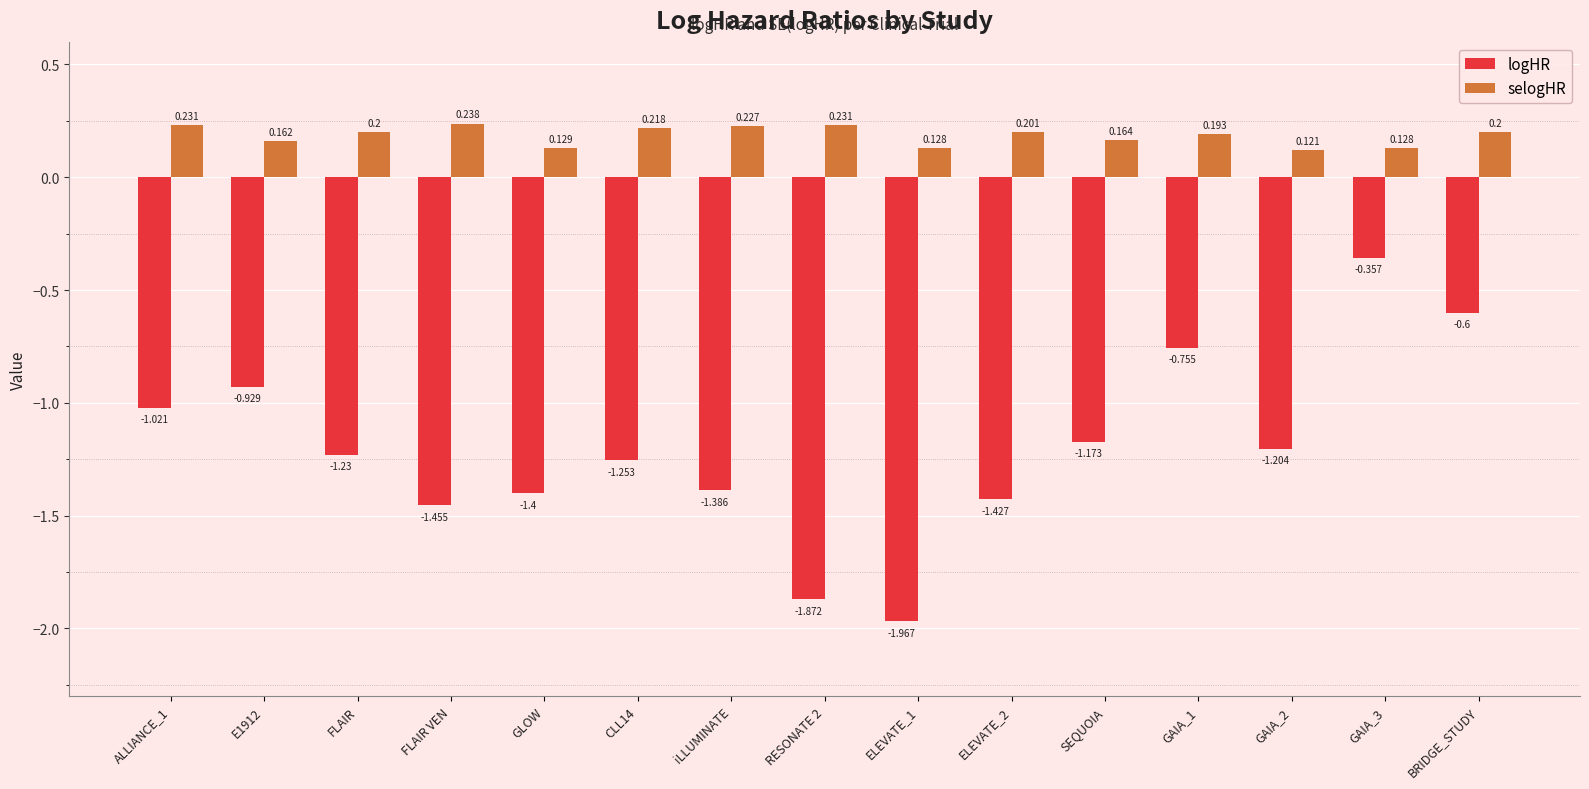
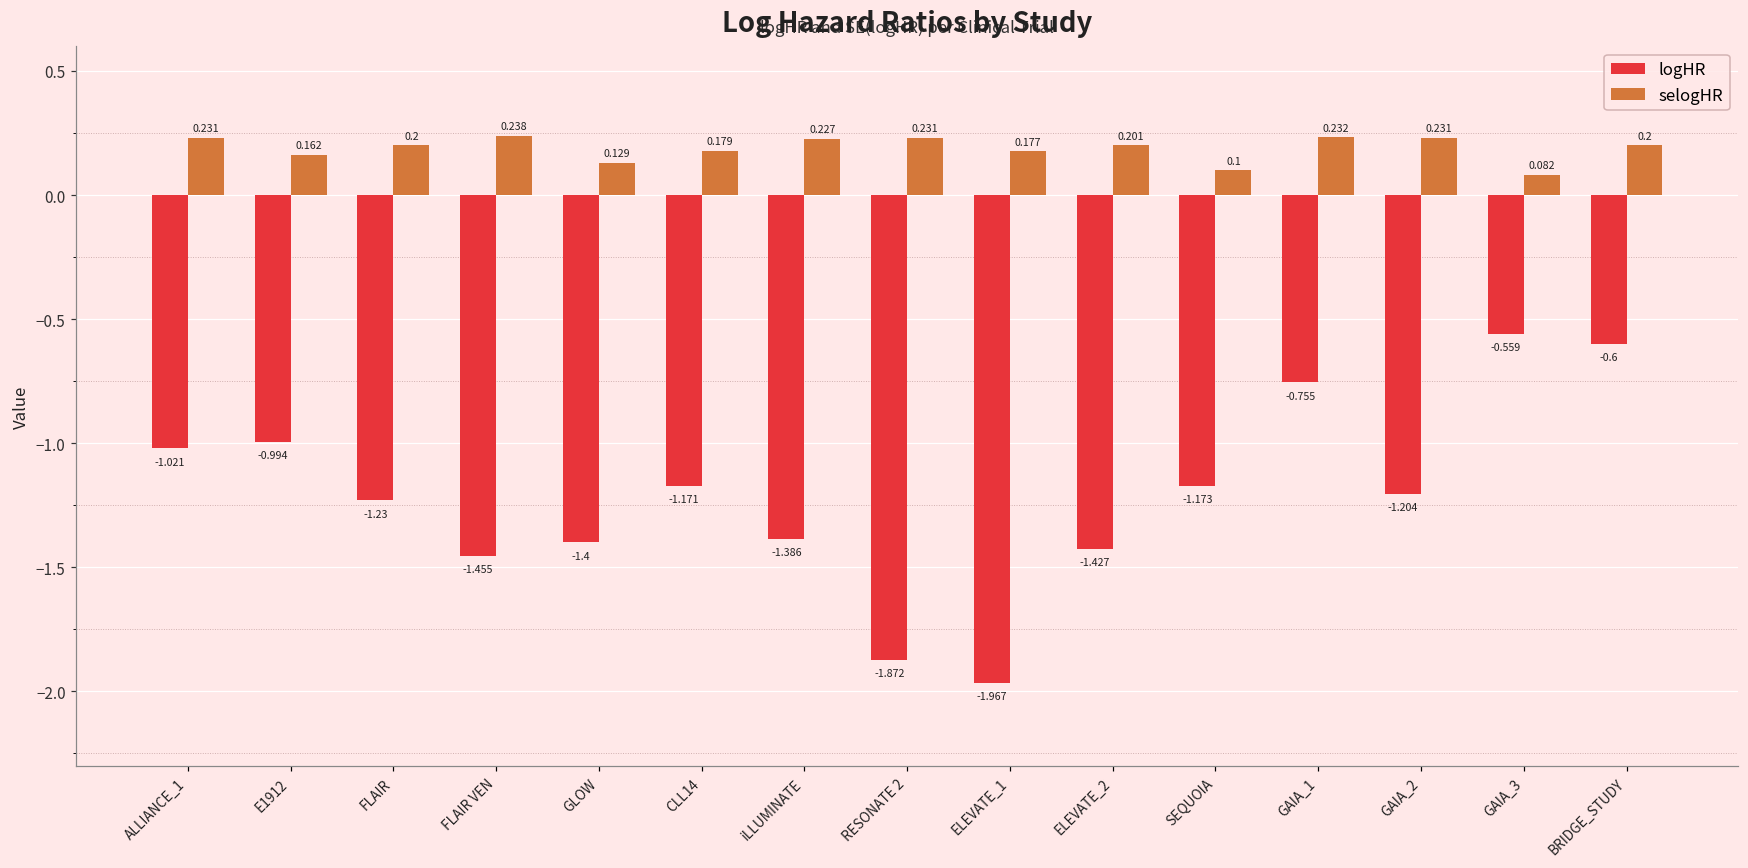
logHR, E1912: -0.929 -> -0.994
logHR, CLL14: -1.253 -> -1.171
selogHR, CLL14: 0.218 -> 0.179
selogHR, ELEVATE_1: 0.128 -> 0.177
selogHR, SEQUOIA: 0.164 -> 0.1
selogHR, GAIA_1: 0.193 -> 0.232
selogHR, GAIA_2: 0.121 -> 0.231
logHR, GAIA_3: -0.357 -> -0.559
selogHR, GAIA_3: 0.128 -> 0.082
